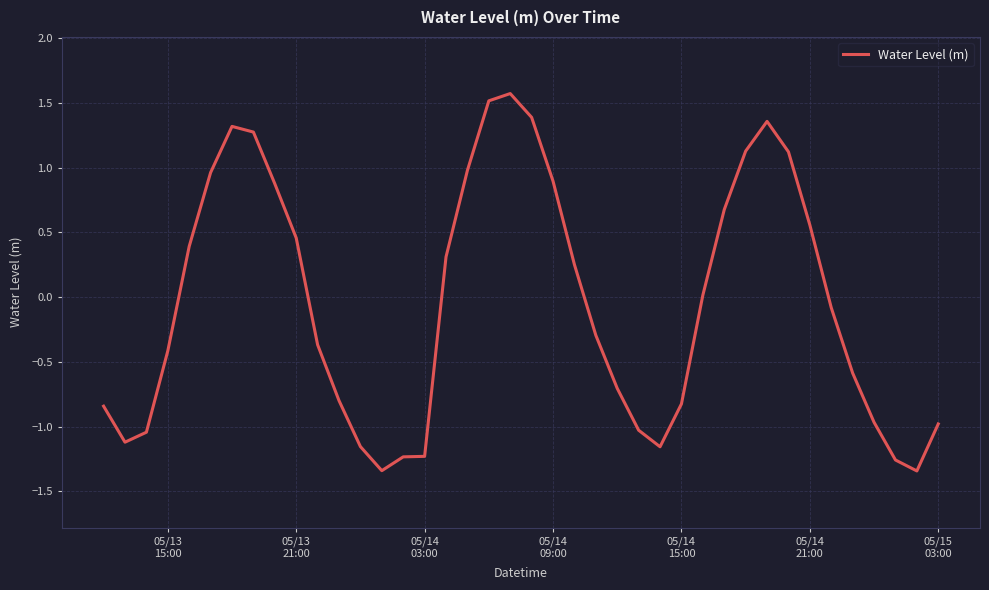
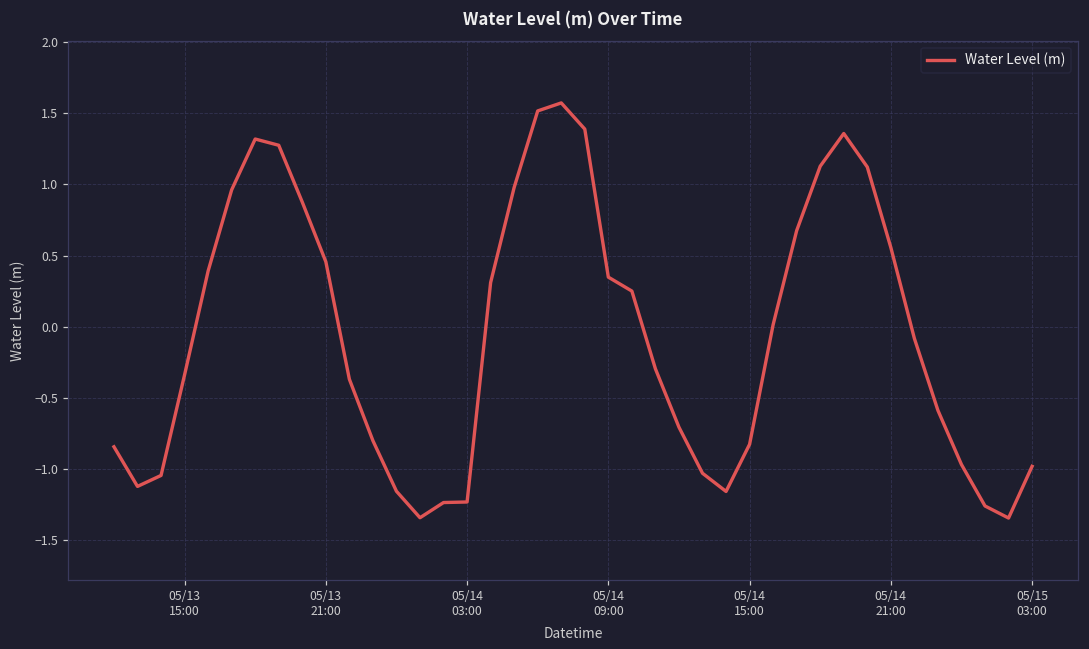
05/13 15:00: -0.42 -> -0.34
05/14 09:00: 0.90 -> 0.35
